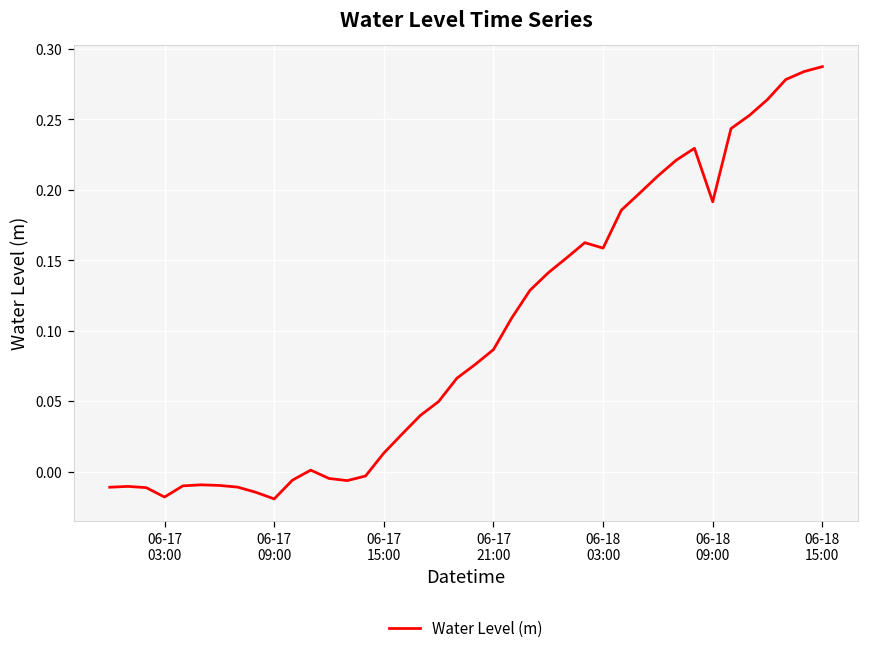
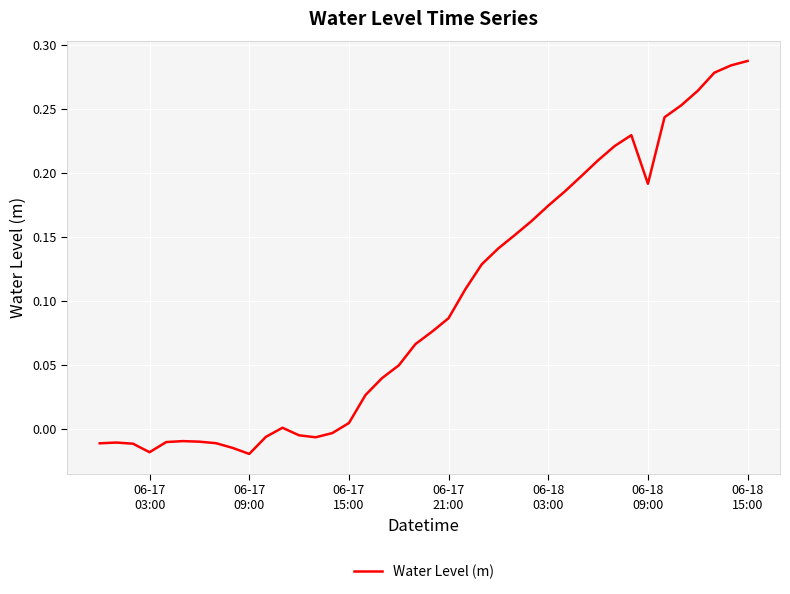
06-17 15:00: 0.013 -> 0.005
06-18 03:00: 0.159 -> 0.174
